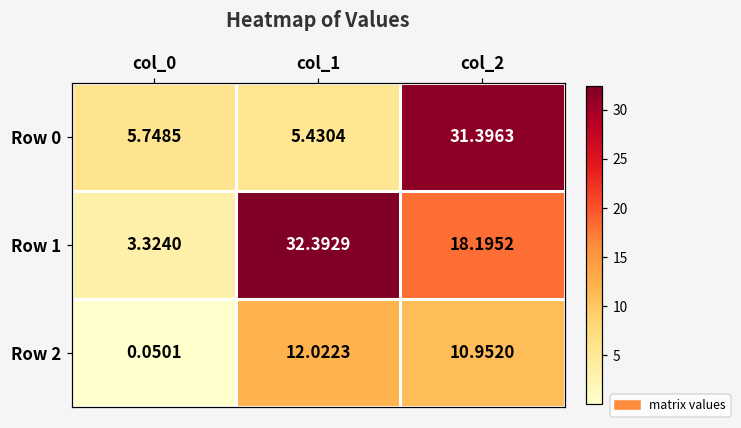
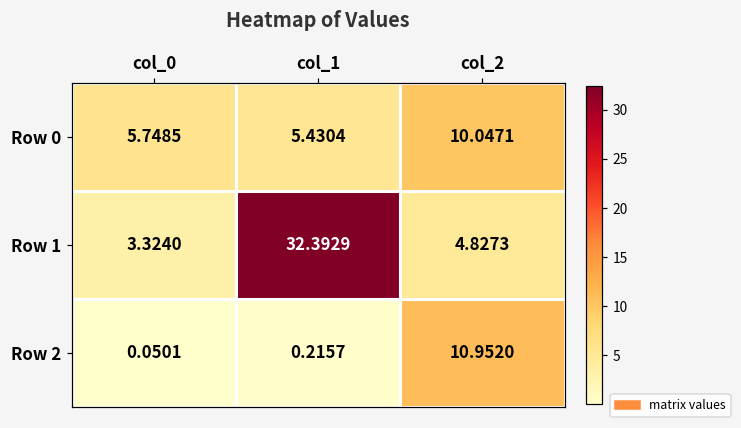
Row 0, col_2: 31.3963 -> 10.0471
Row 1, col_2: 18.1952 -> 4.8273
Row 2, col_1: 12.0223 -> 0.2157
